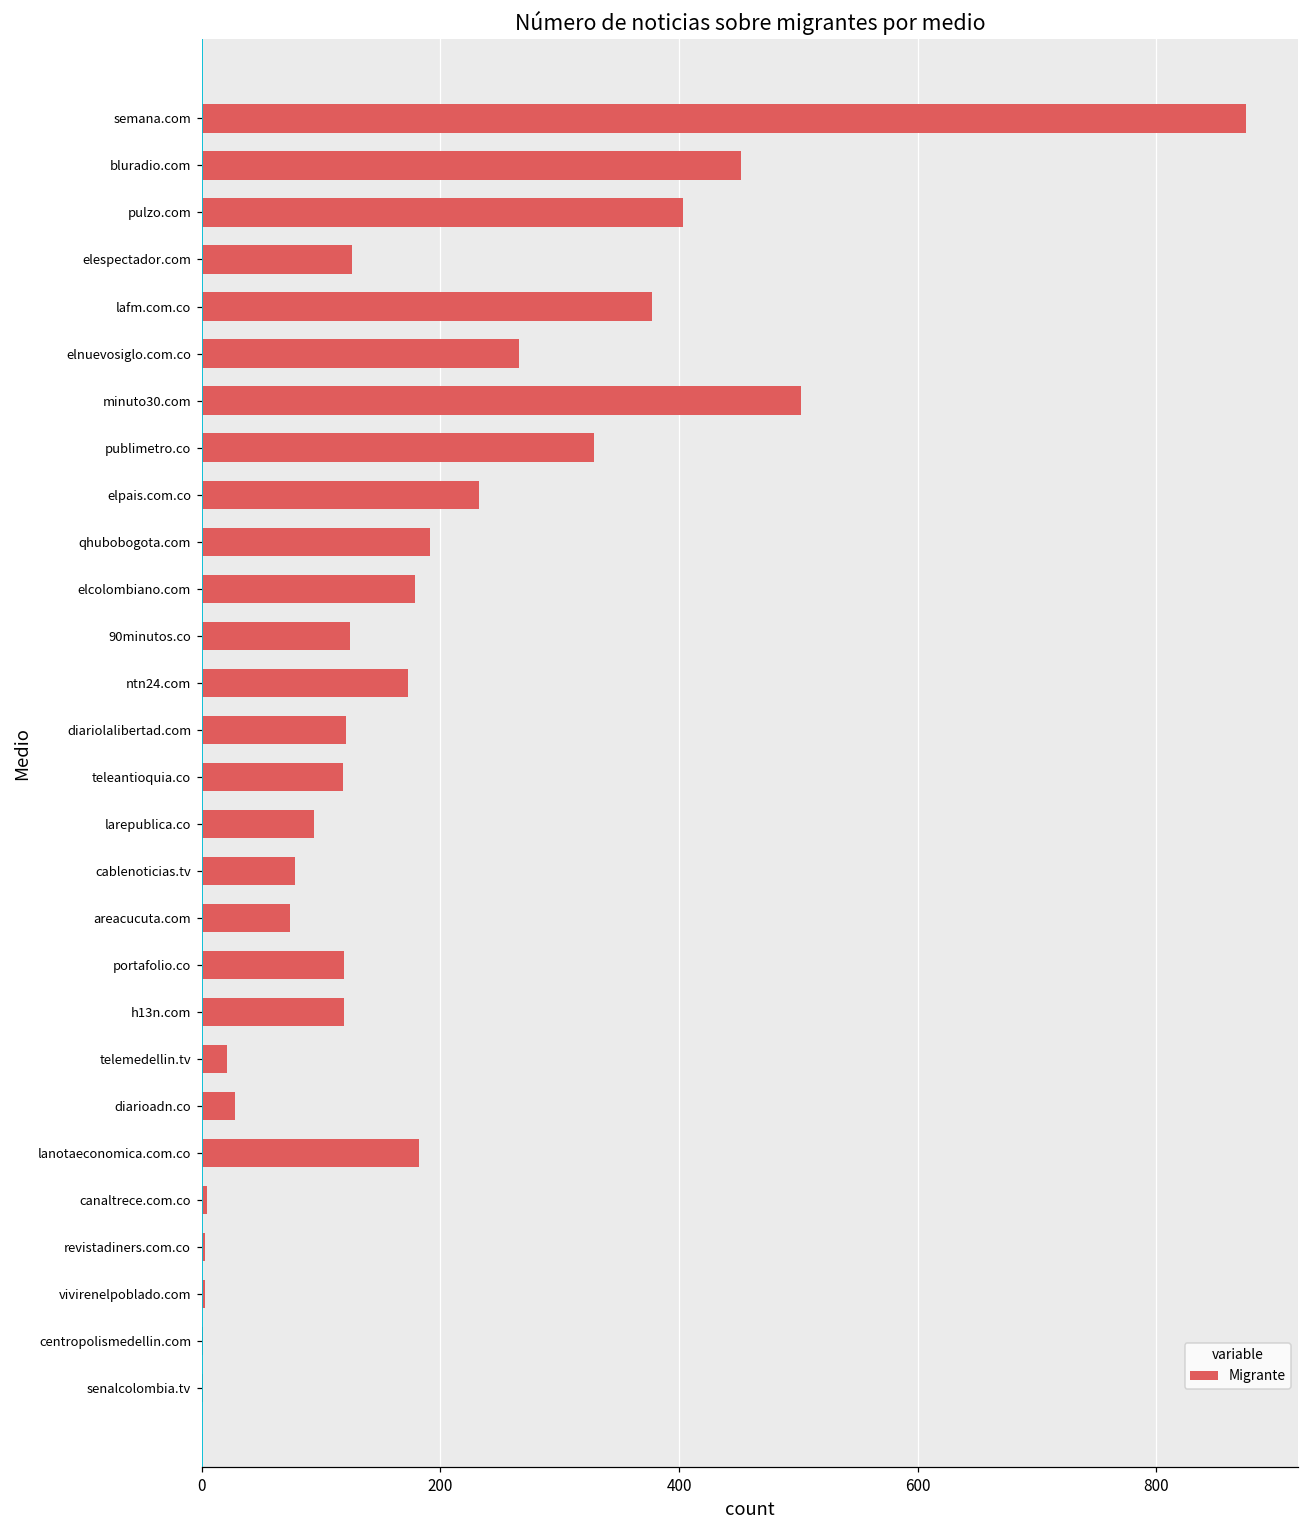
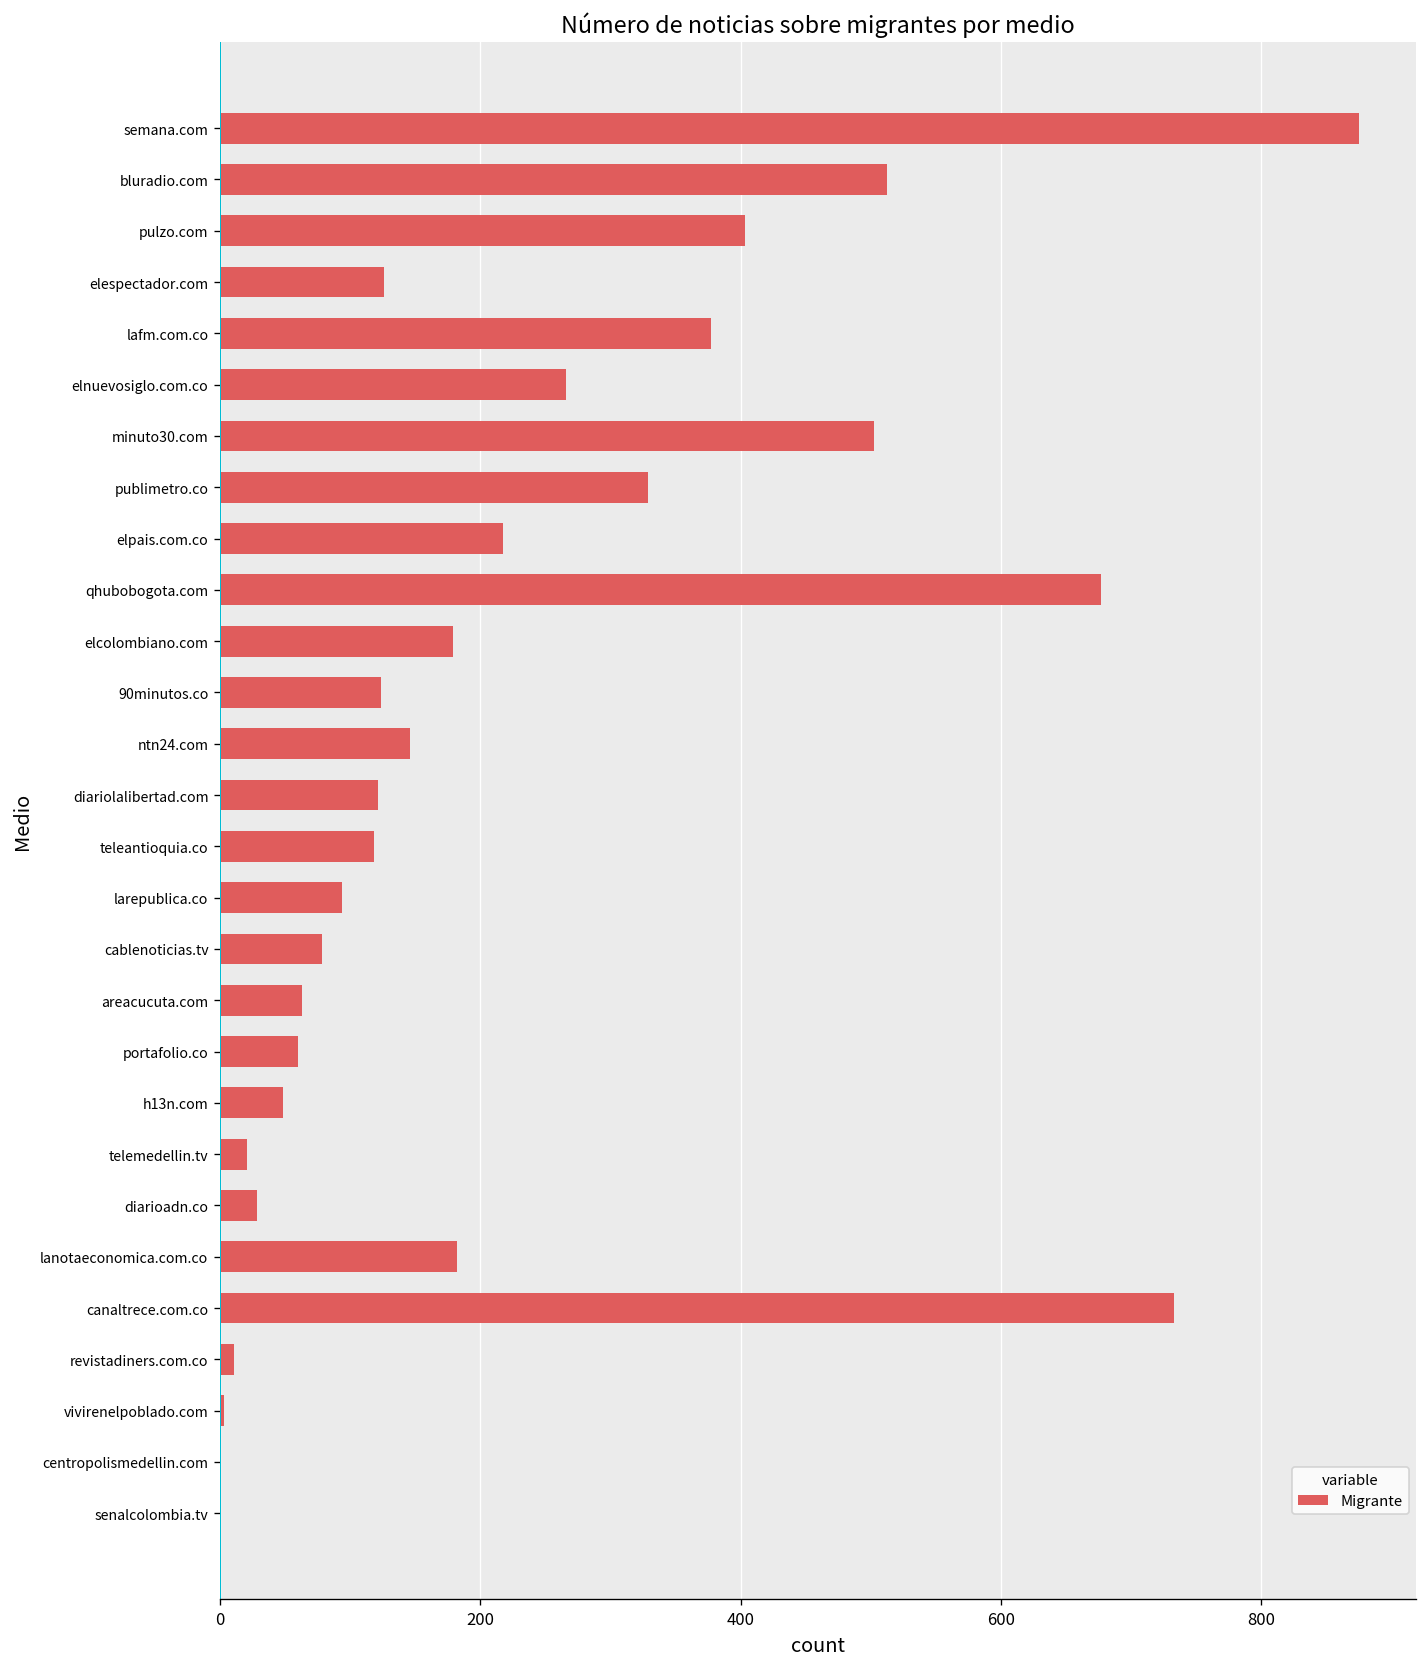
bluradio.com: 452 -> 512
elpais.com.co: 232 -> 217
qhubobogota.com: 191 -> 677
ntn24.com: 173 -> 146
areacucuta.com: 74 -> 63
portafolio.co: 119 -> 60
h13n.com: 119 -> 48
canaltrece.com.co: 4 -> 733
revistadiners.com.co: 3 -> 11
